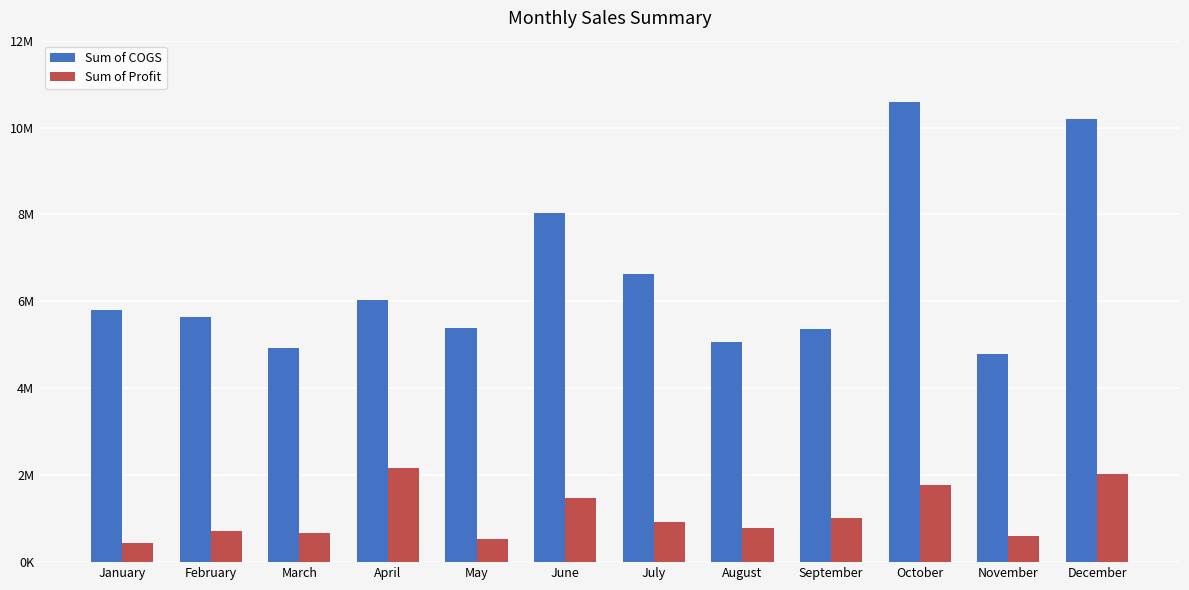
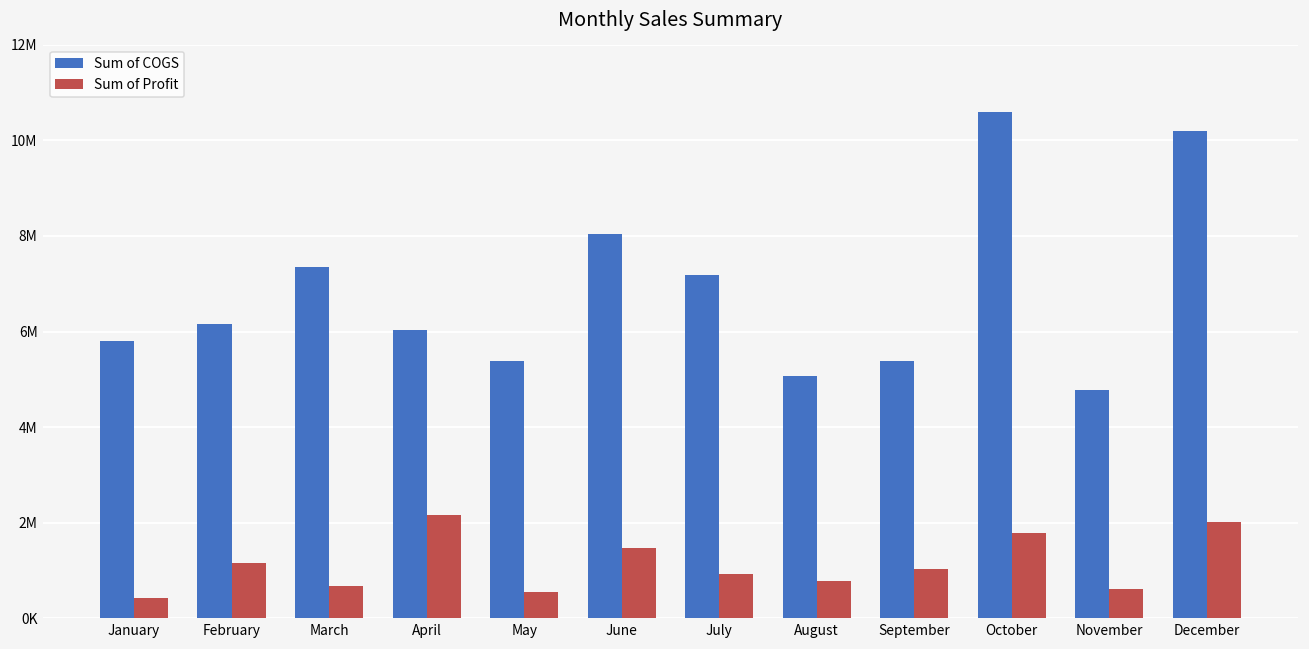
Sum of COGS, February: 5600000 -> 6100000
Sum of Profit, February: 700000 -> 1100000
Sum of COGS, March: 4900000 -> 7400000
Sum of COGS, July: 6600000 -> 7200000
